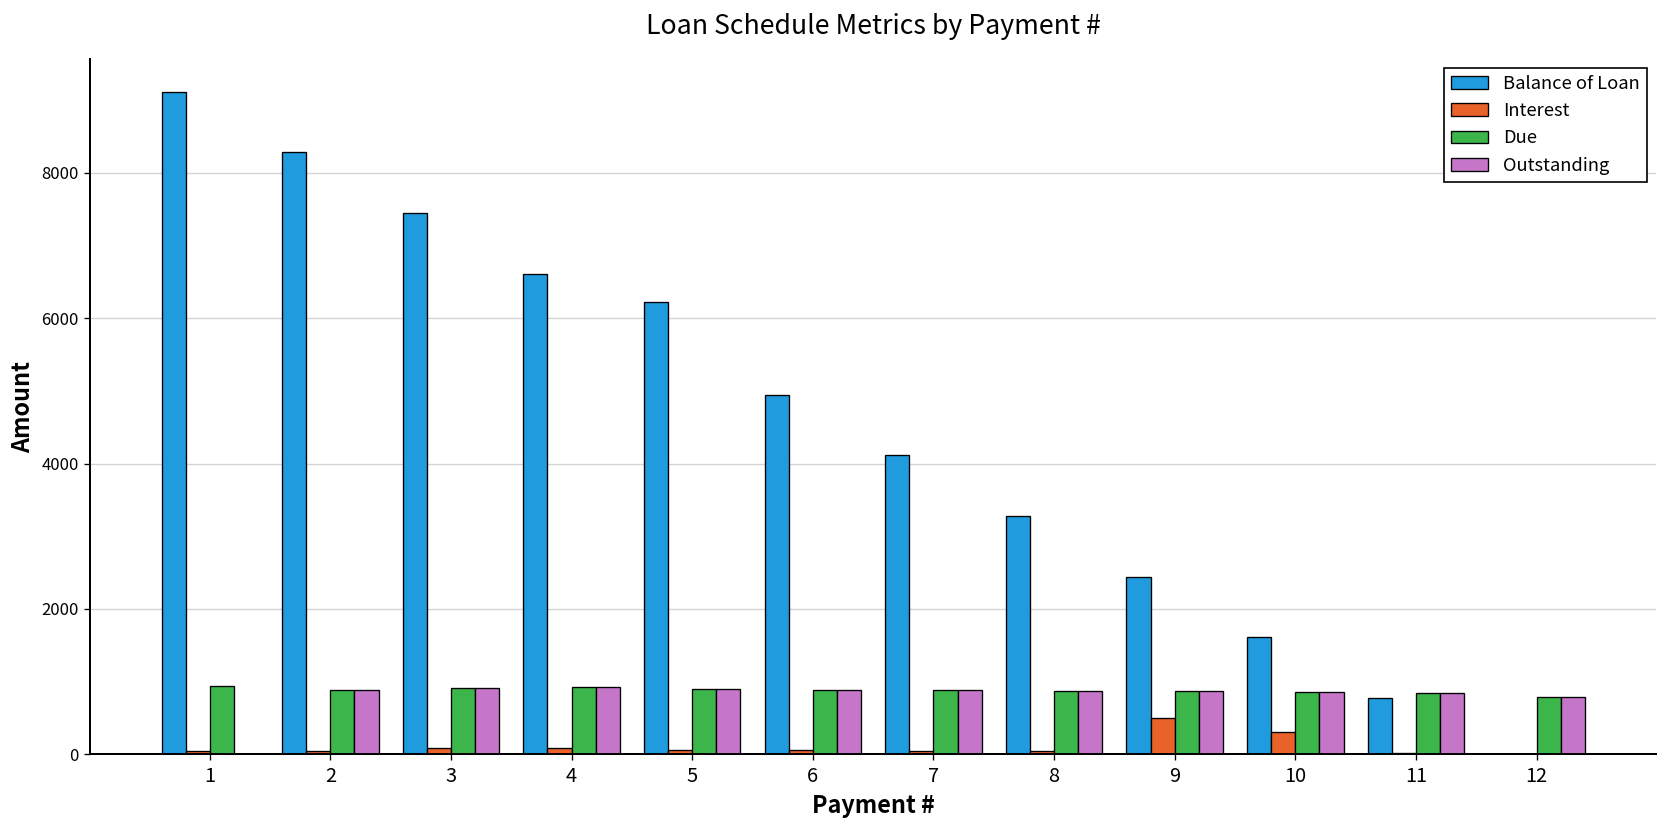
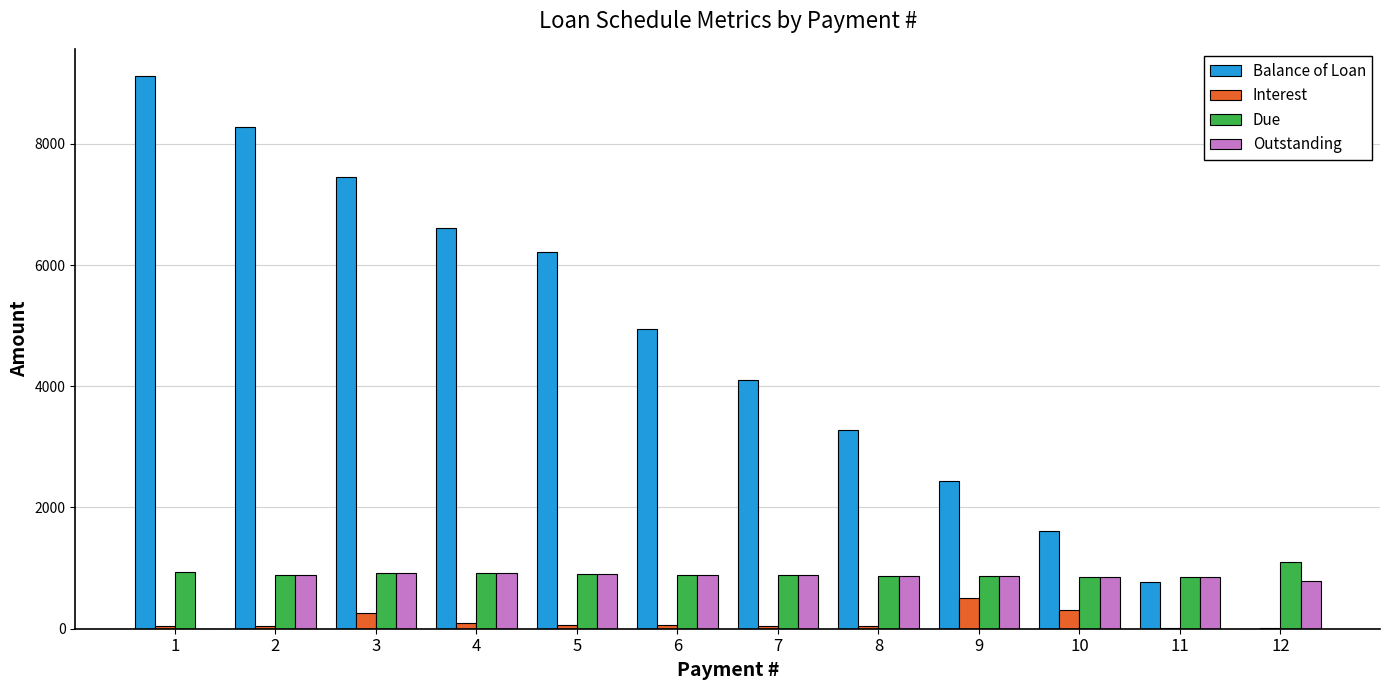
Interest, 3: 100 -> 300
Due, 12: 800 -> 1100
